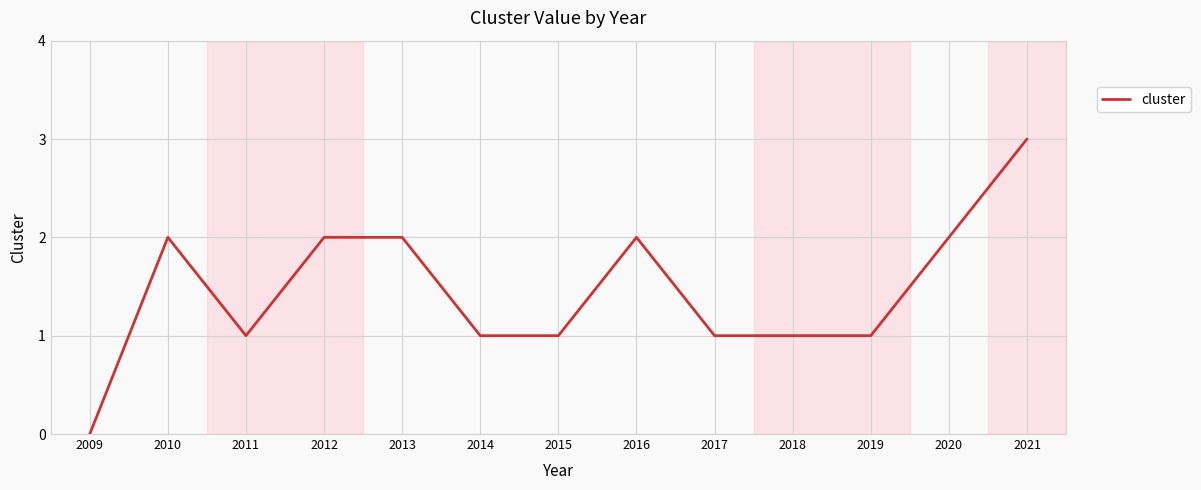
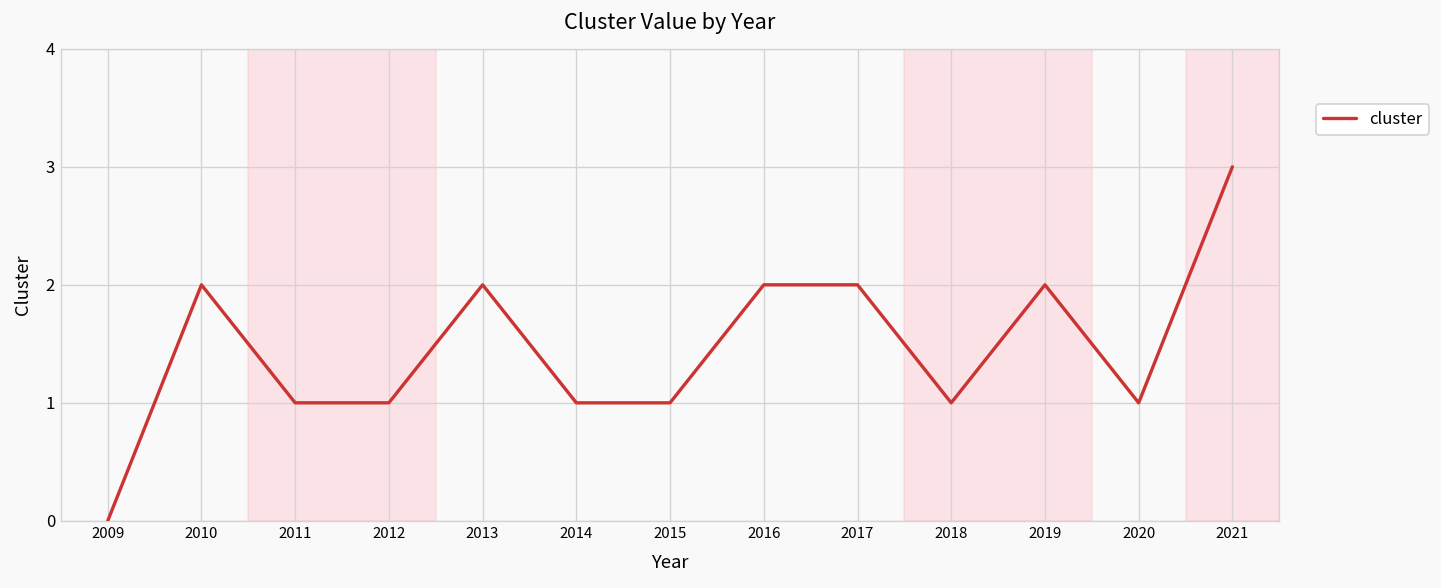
2012: 2 -> 1
2017: 1 -> 2
2019: 1 -> 2
2020: 2 -> 1
